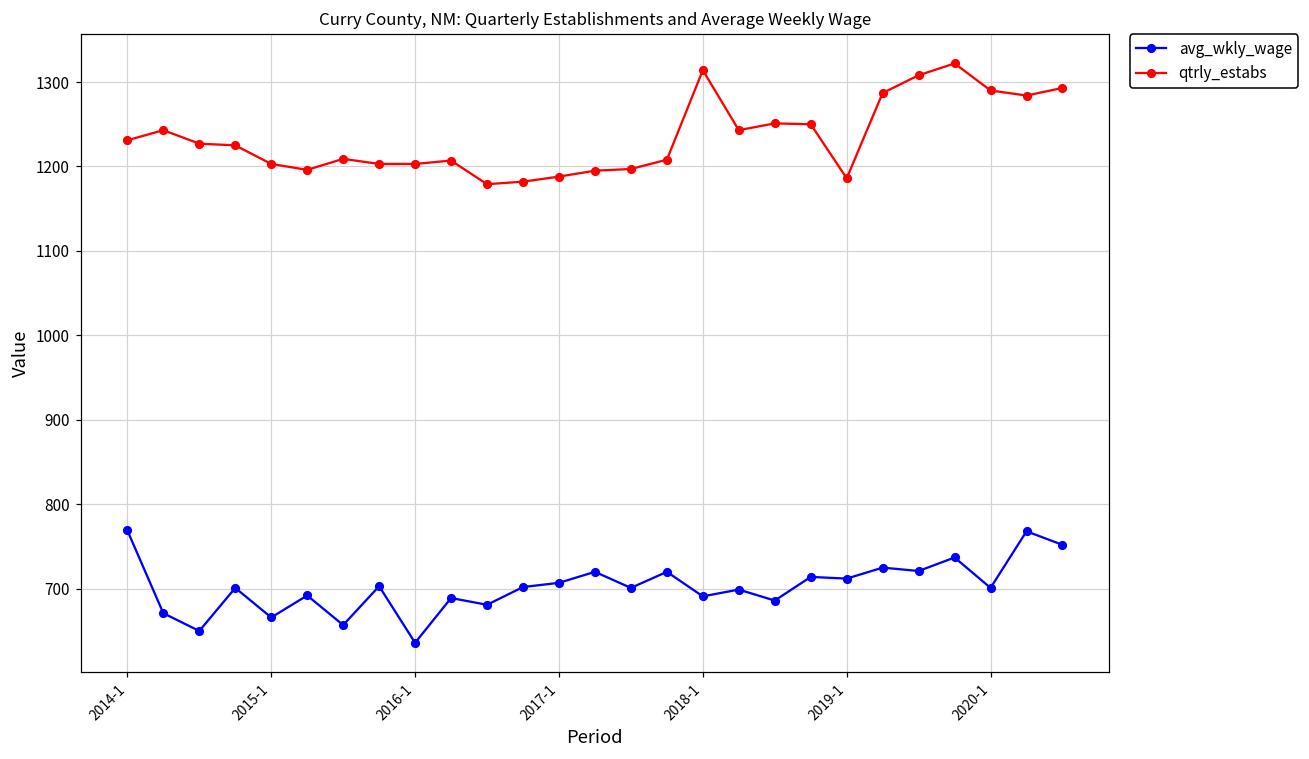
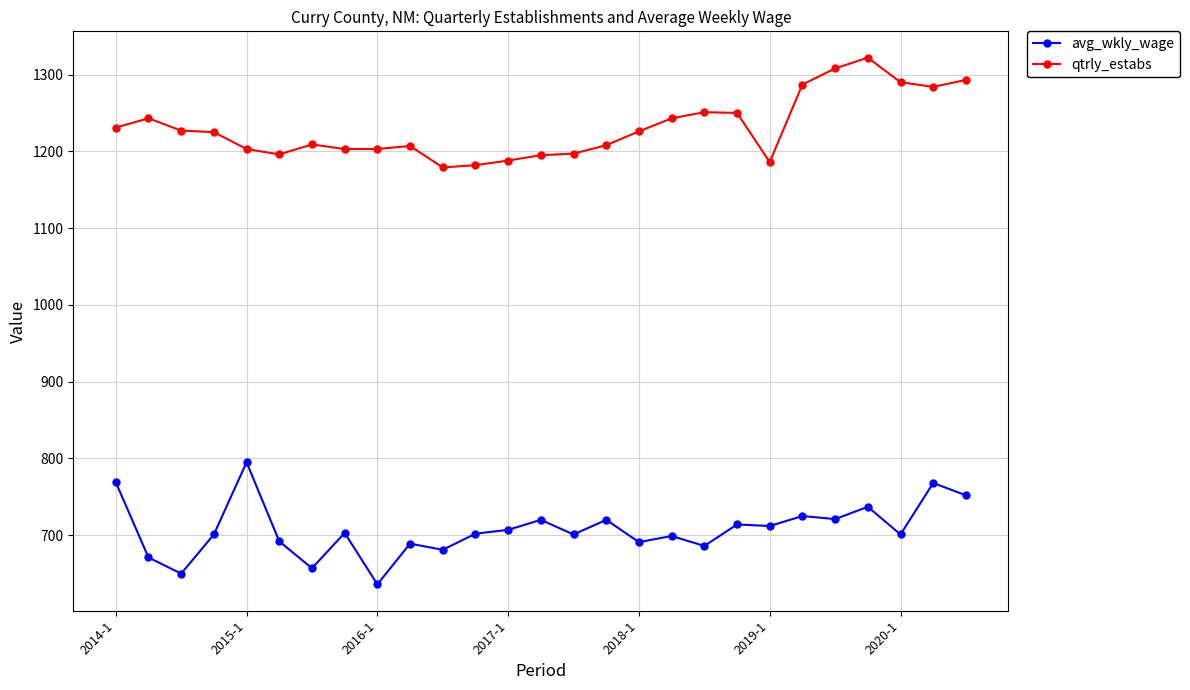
avg_wkly_wage, 2015-1: 670 -> 800
qtrly_estabs, 2018-1: 1310 -> 1230
